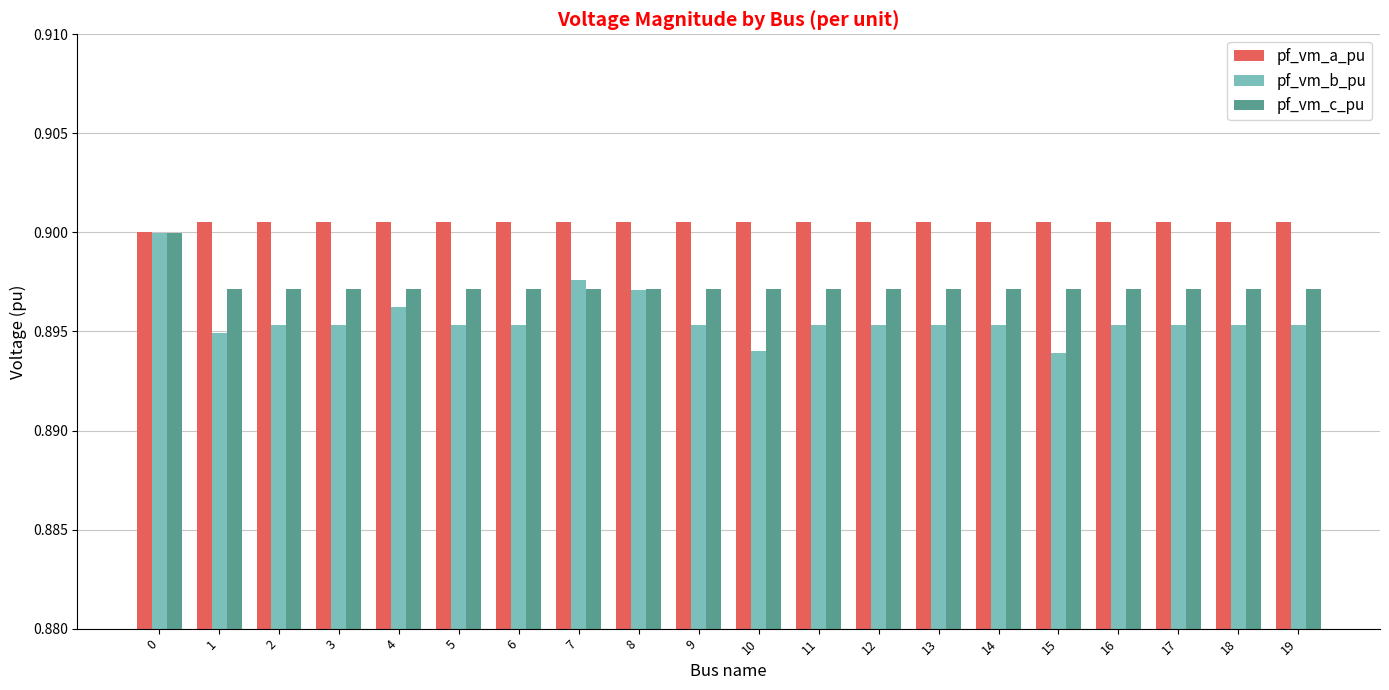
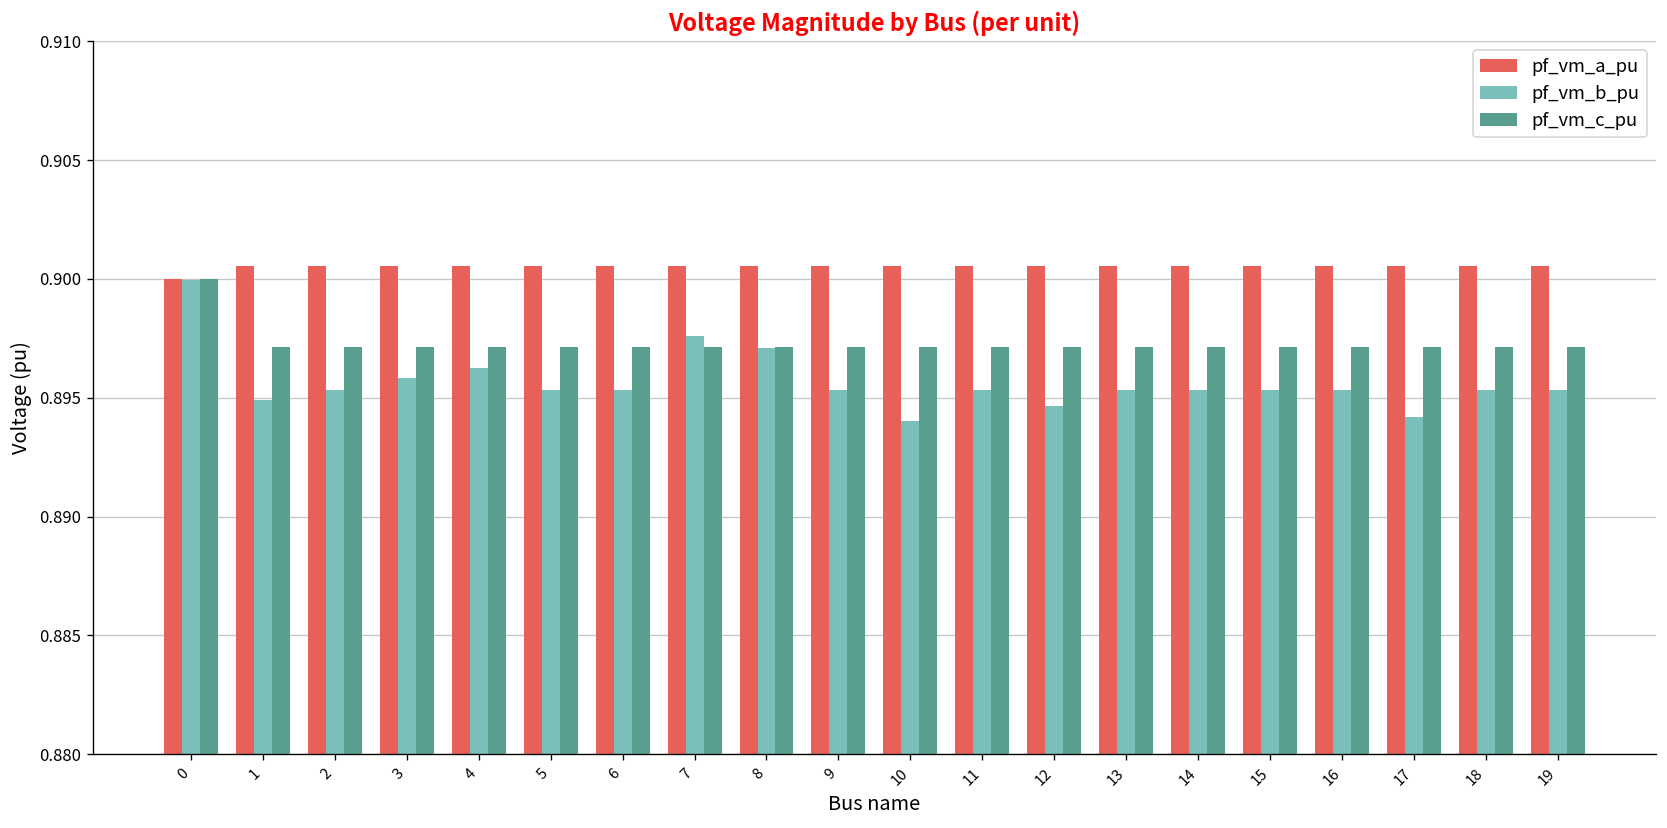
pf_vm_b_pu, 3: 0.8953 -> 0.8958
pf_vm_b_pu, 12: 0.8953 -> 0.8947
pf_vm_b_pu, 15: 0.8939 -> 0.8953
pf_vm_b_pu, 17: 0.8953 -> 0.8942
